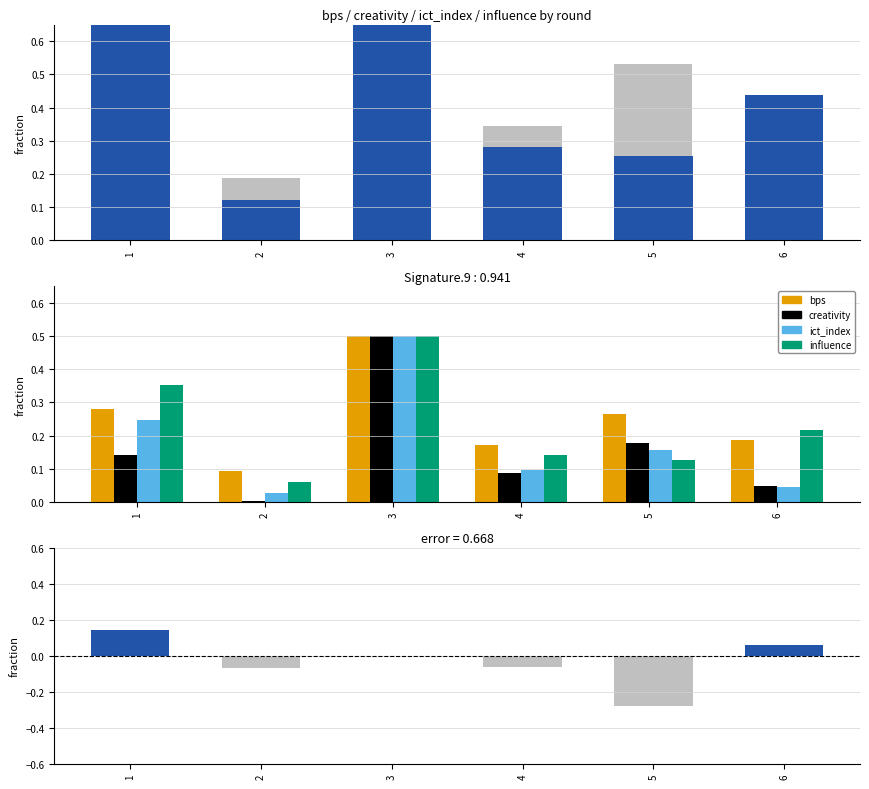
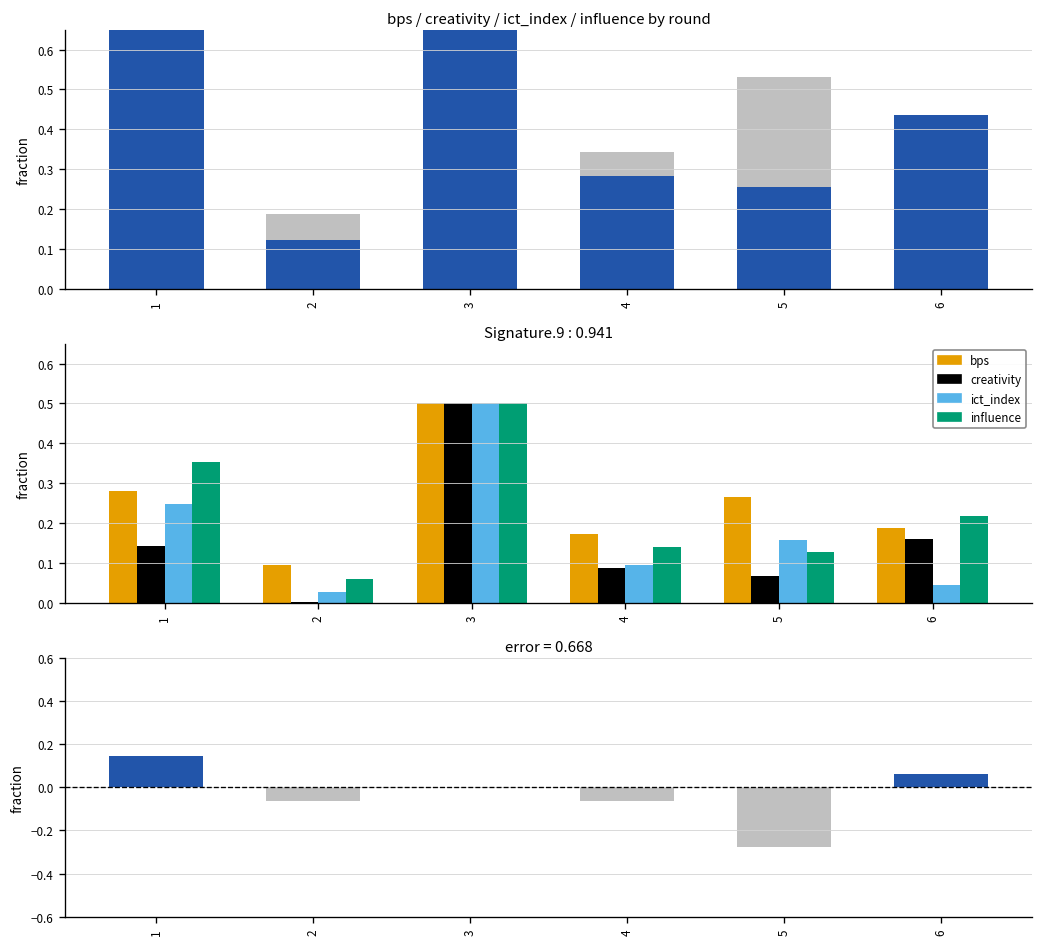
Signature.9 : 0.941, creativity, 5: 0.18 -> 0.07
Signature.9 : 0.941, creativity, 6: 0.05 -> 0.16
